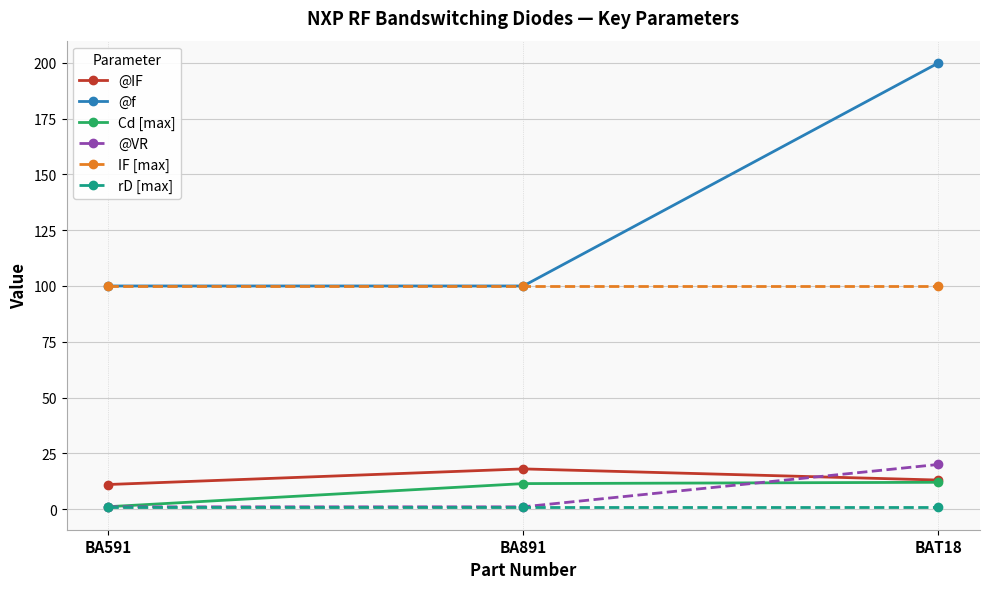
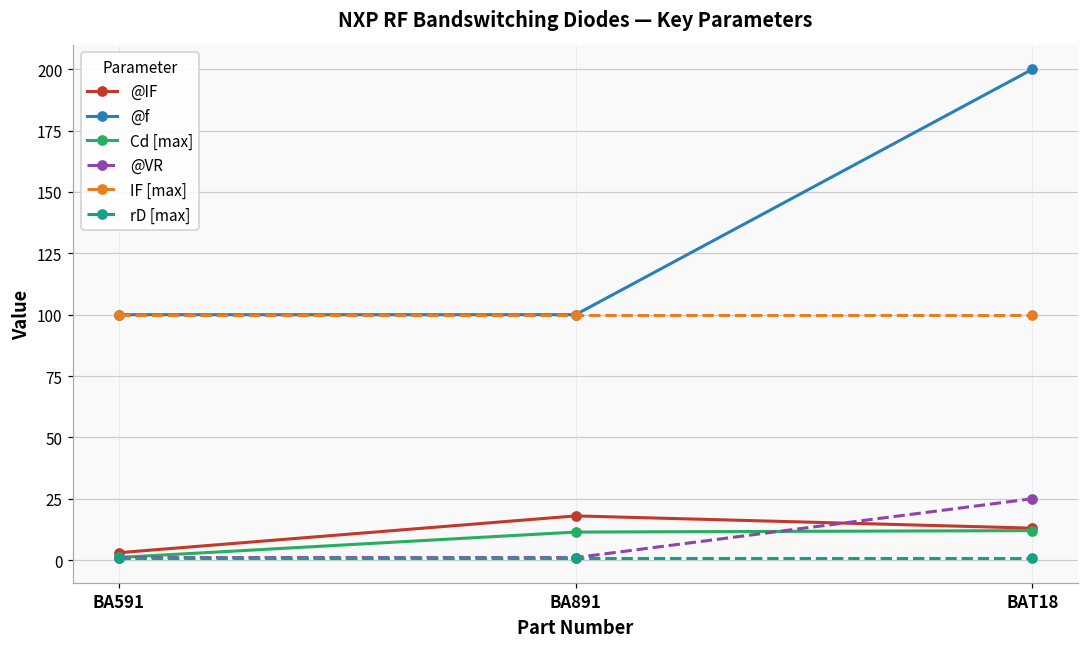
@IF, BA591: 11 -> 3
@VR, BAT18: 20 -> 25
